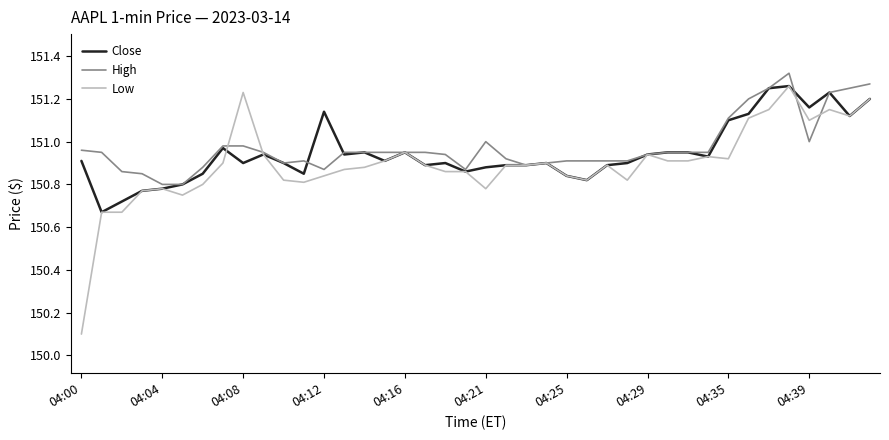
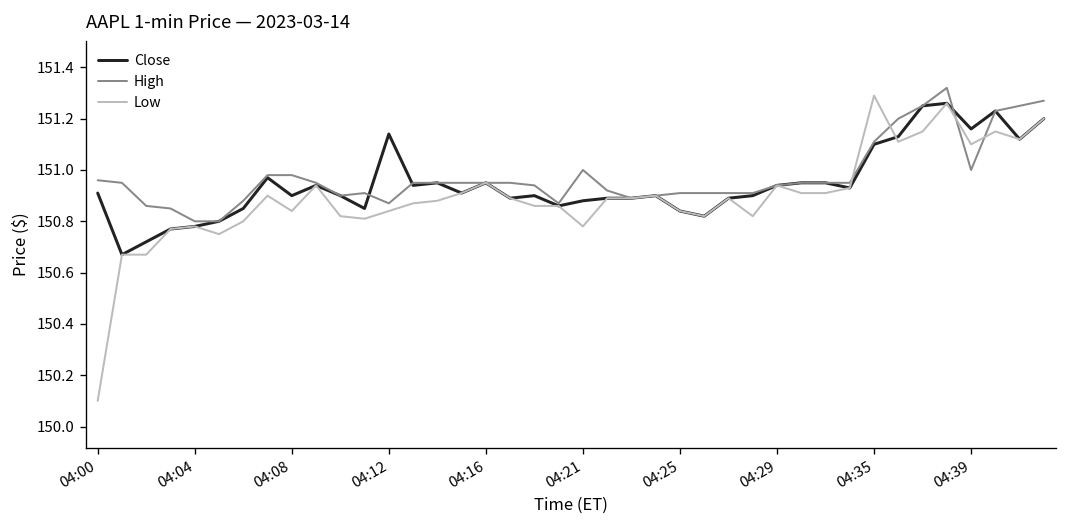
Low, 04:08: 151.23 -> 150.84
Low, 04:35: 150.92 -> 151.29
